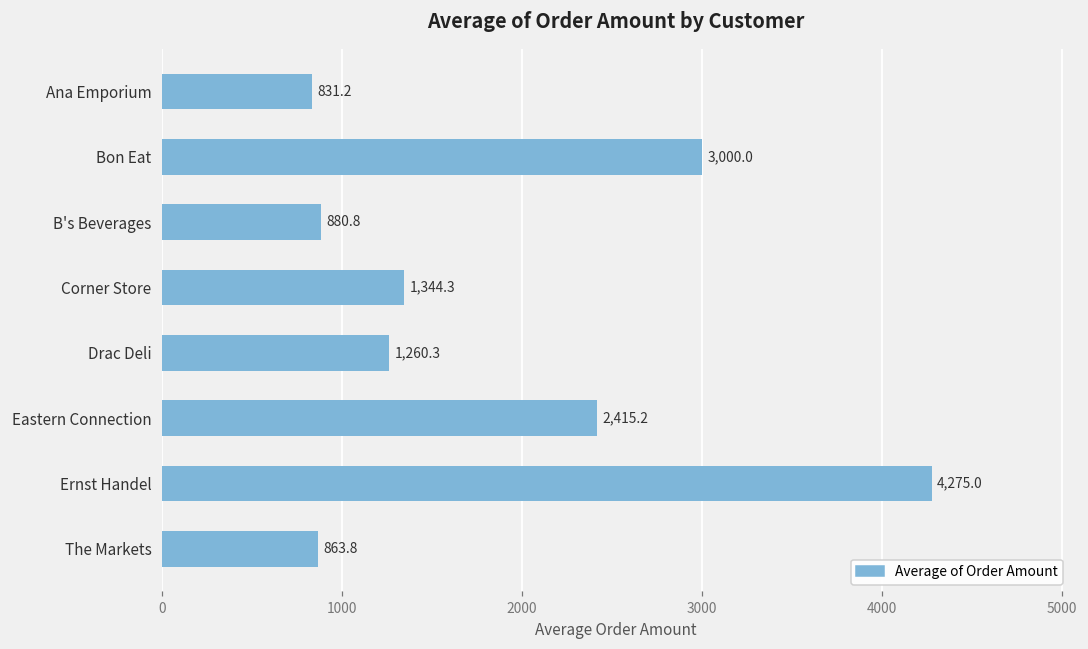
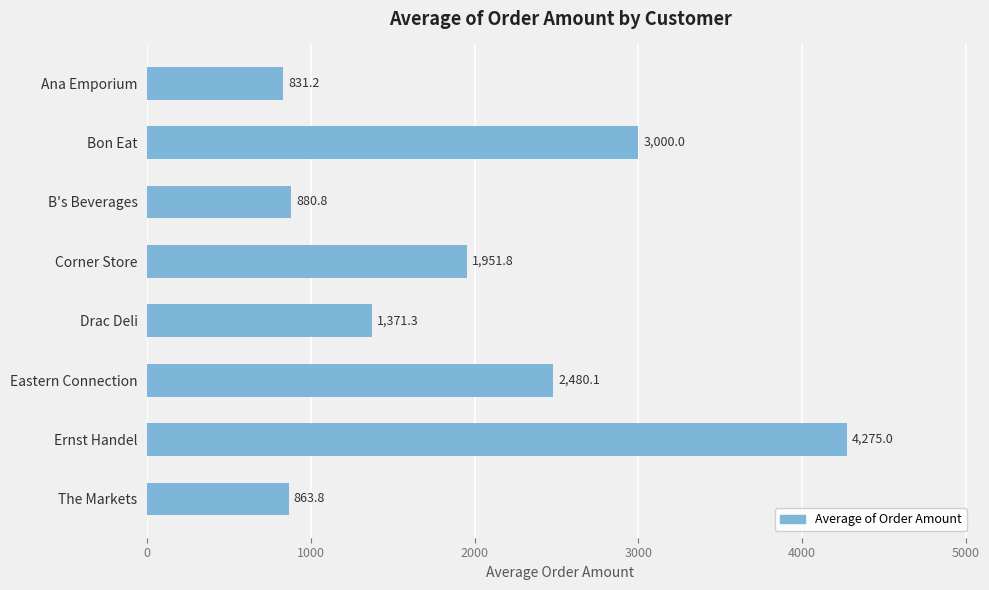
Corner Store: 1,344.3 -> 1,951.8
Drac Deli: 1,260.3 -> 1,371.3
Eastern Connection: 2,415.2 -> 2,480.1
